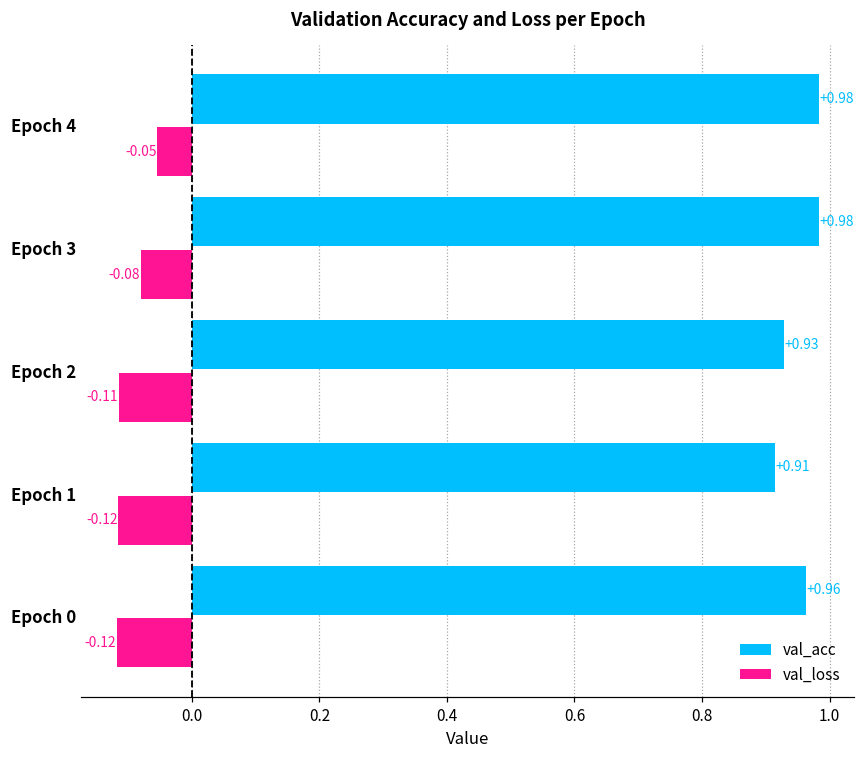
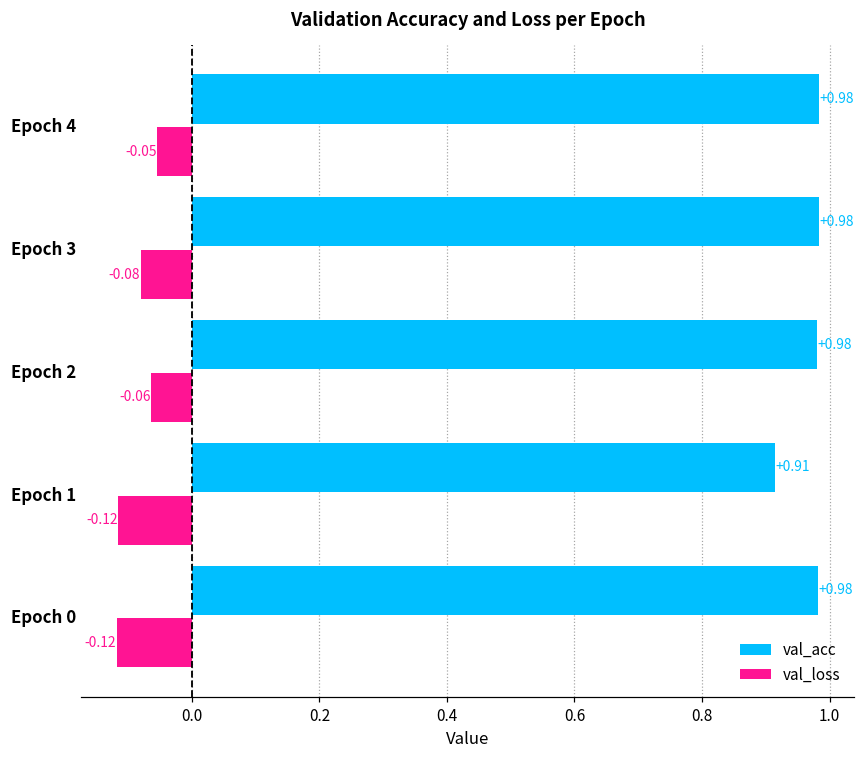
val_acc, Epoch 2: +0.93 -> +0.98
val_loss, Epoch 2: -0.11 -> -0.06
val_acc, Epoch 0: +0.96 -> +0.98
